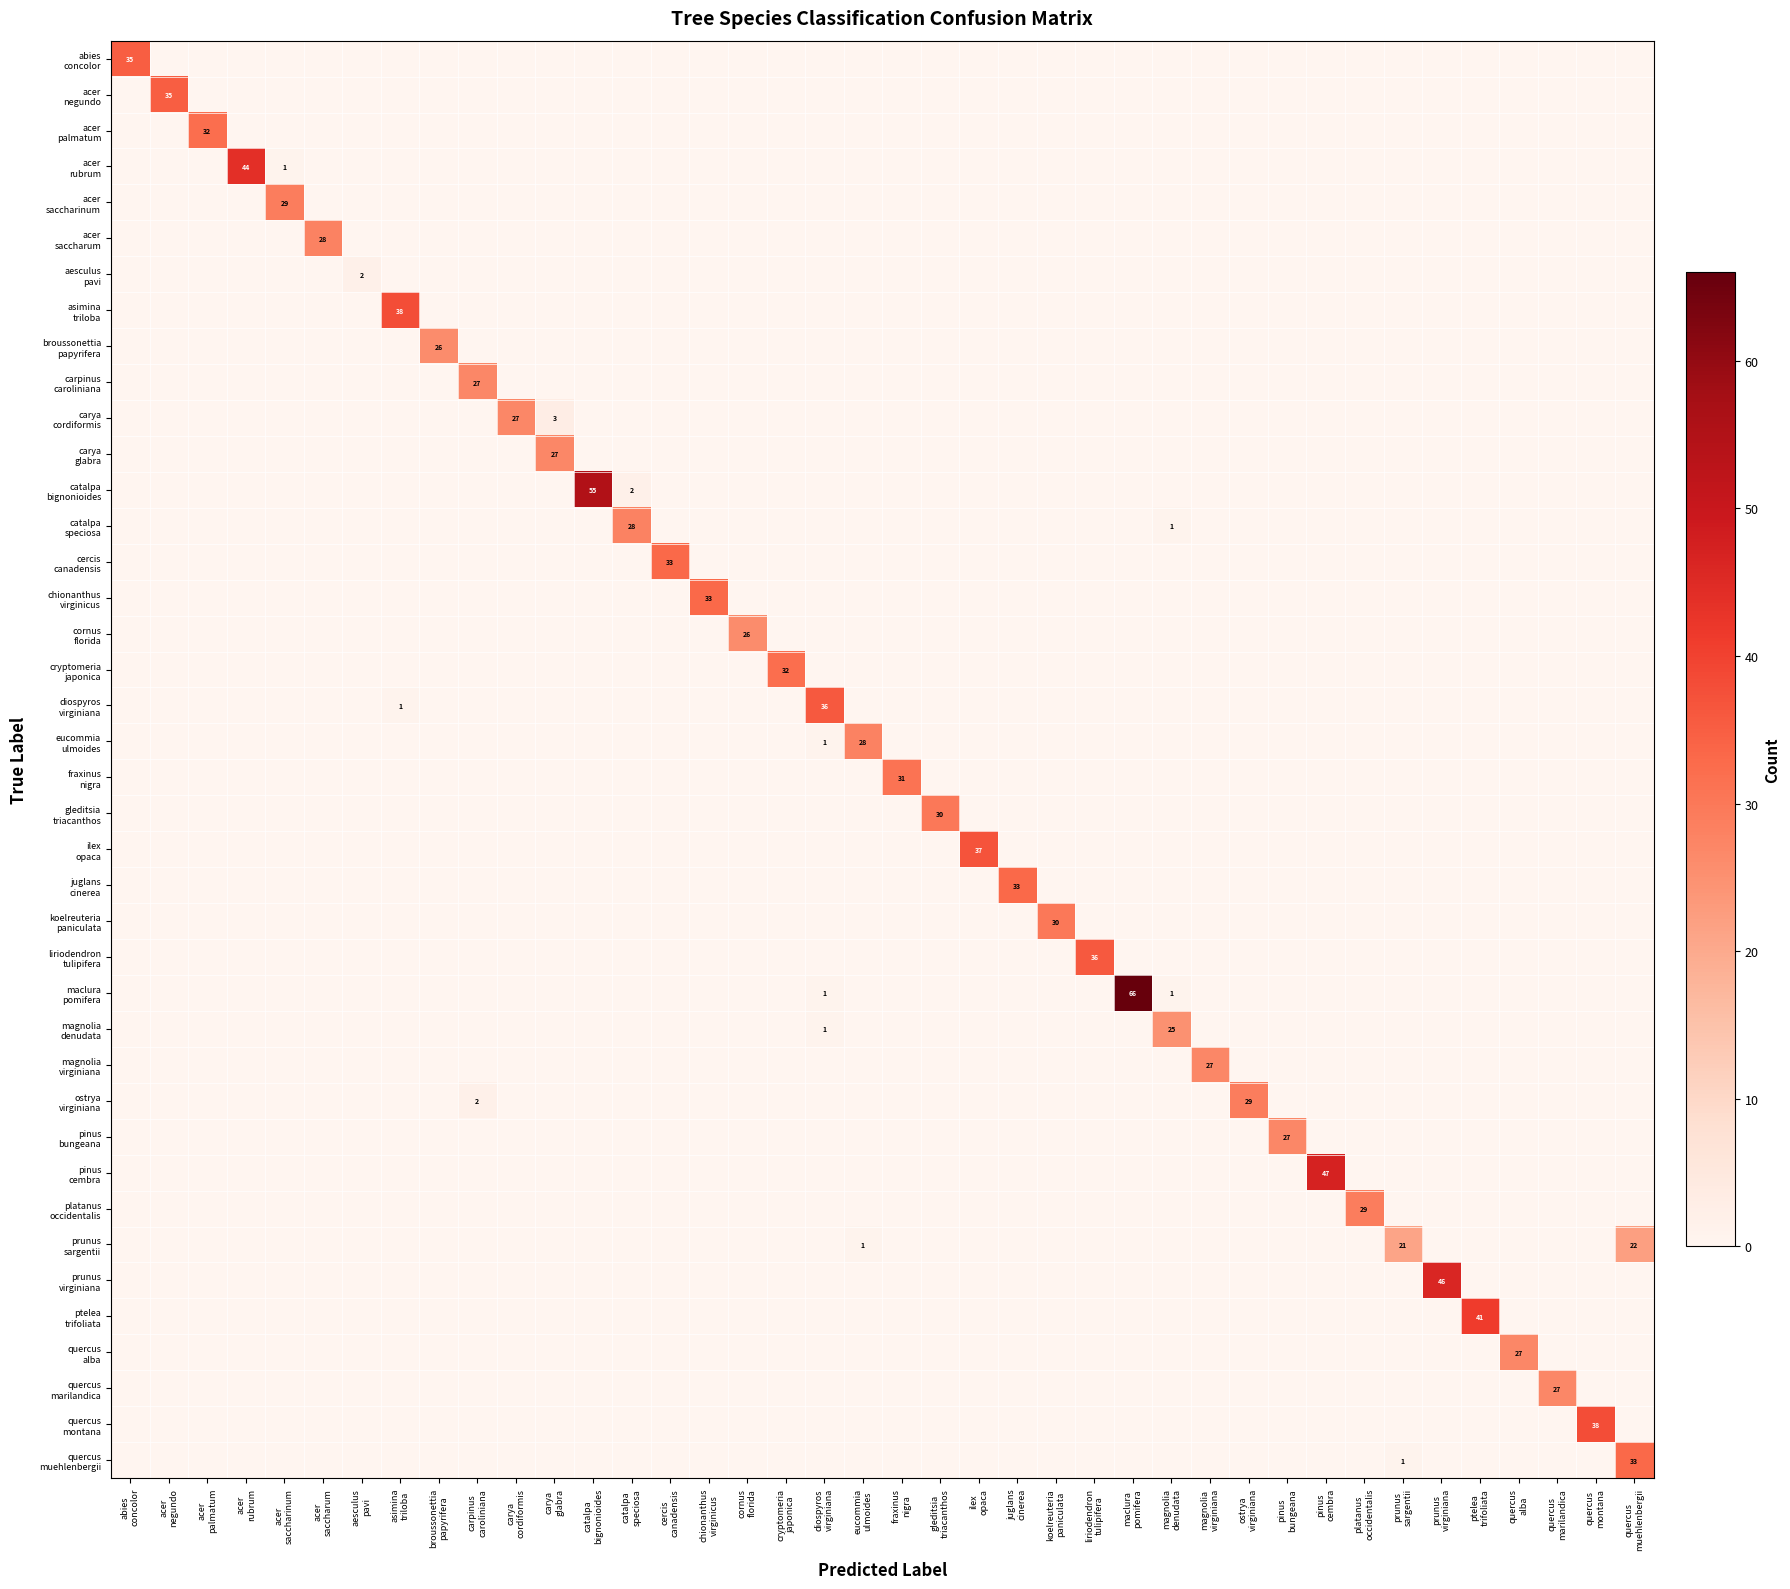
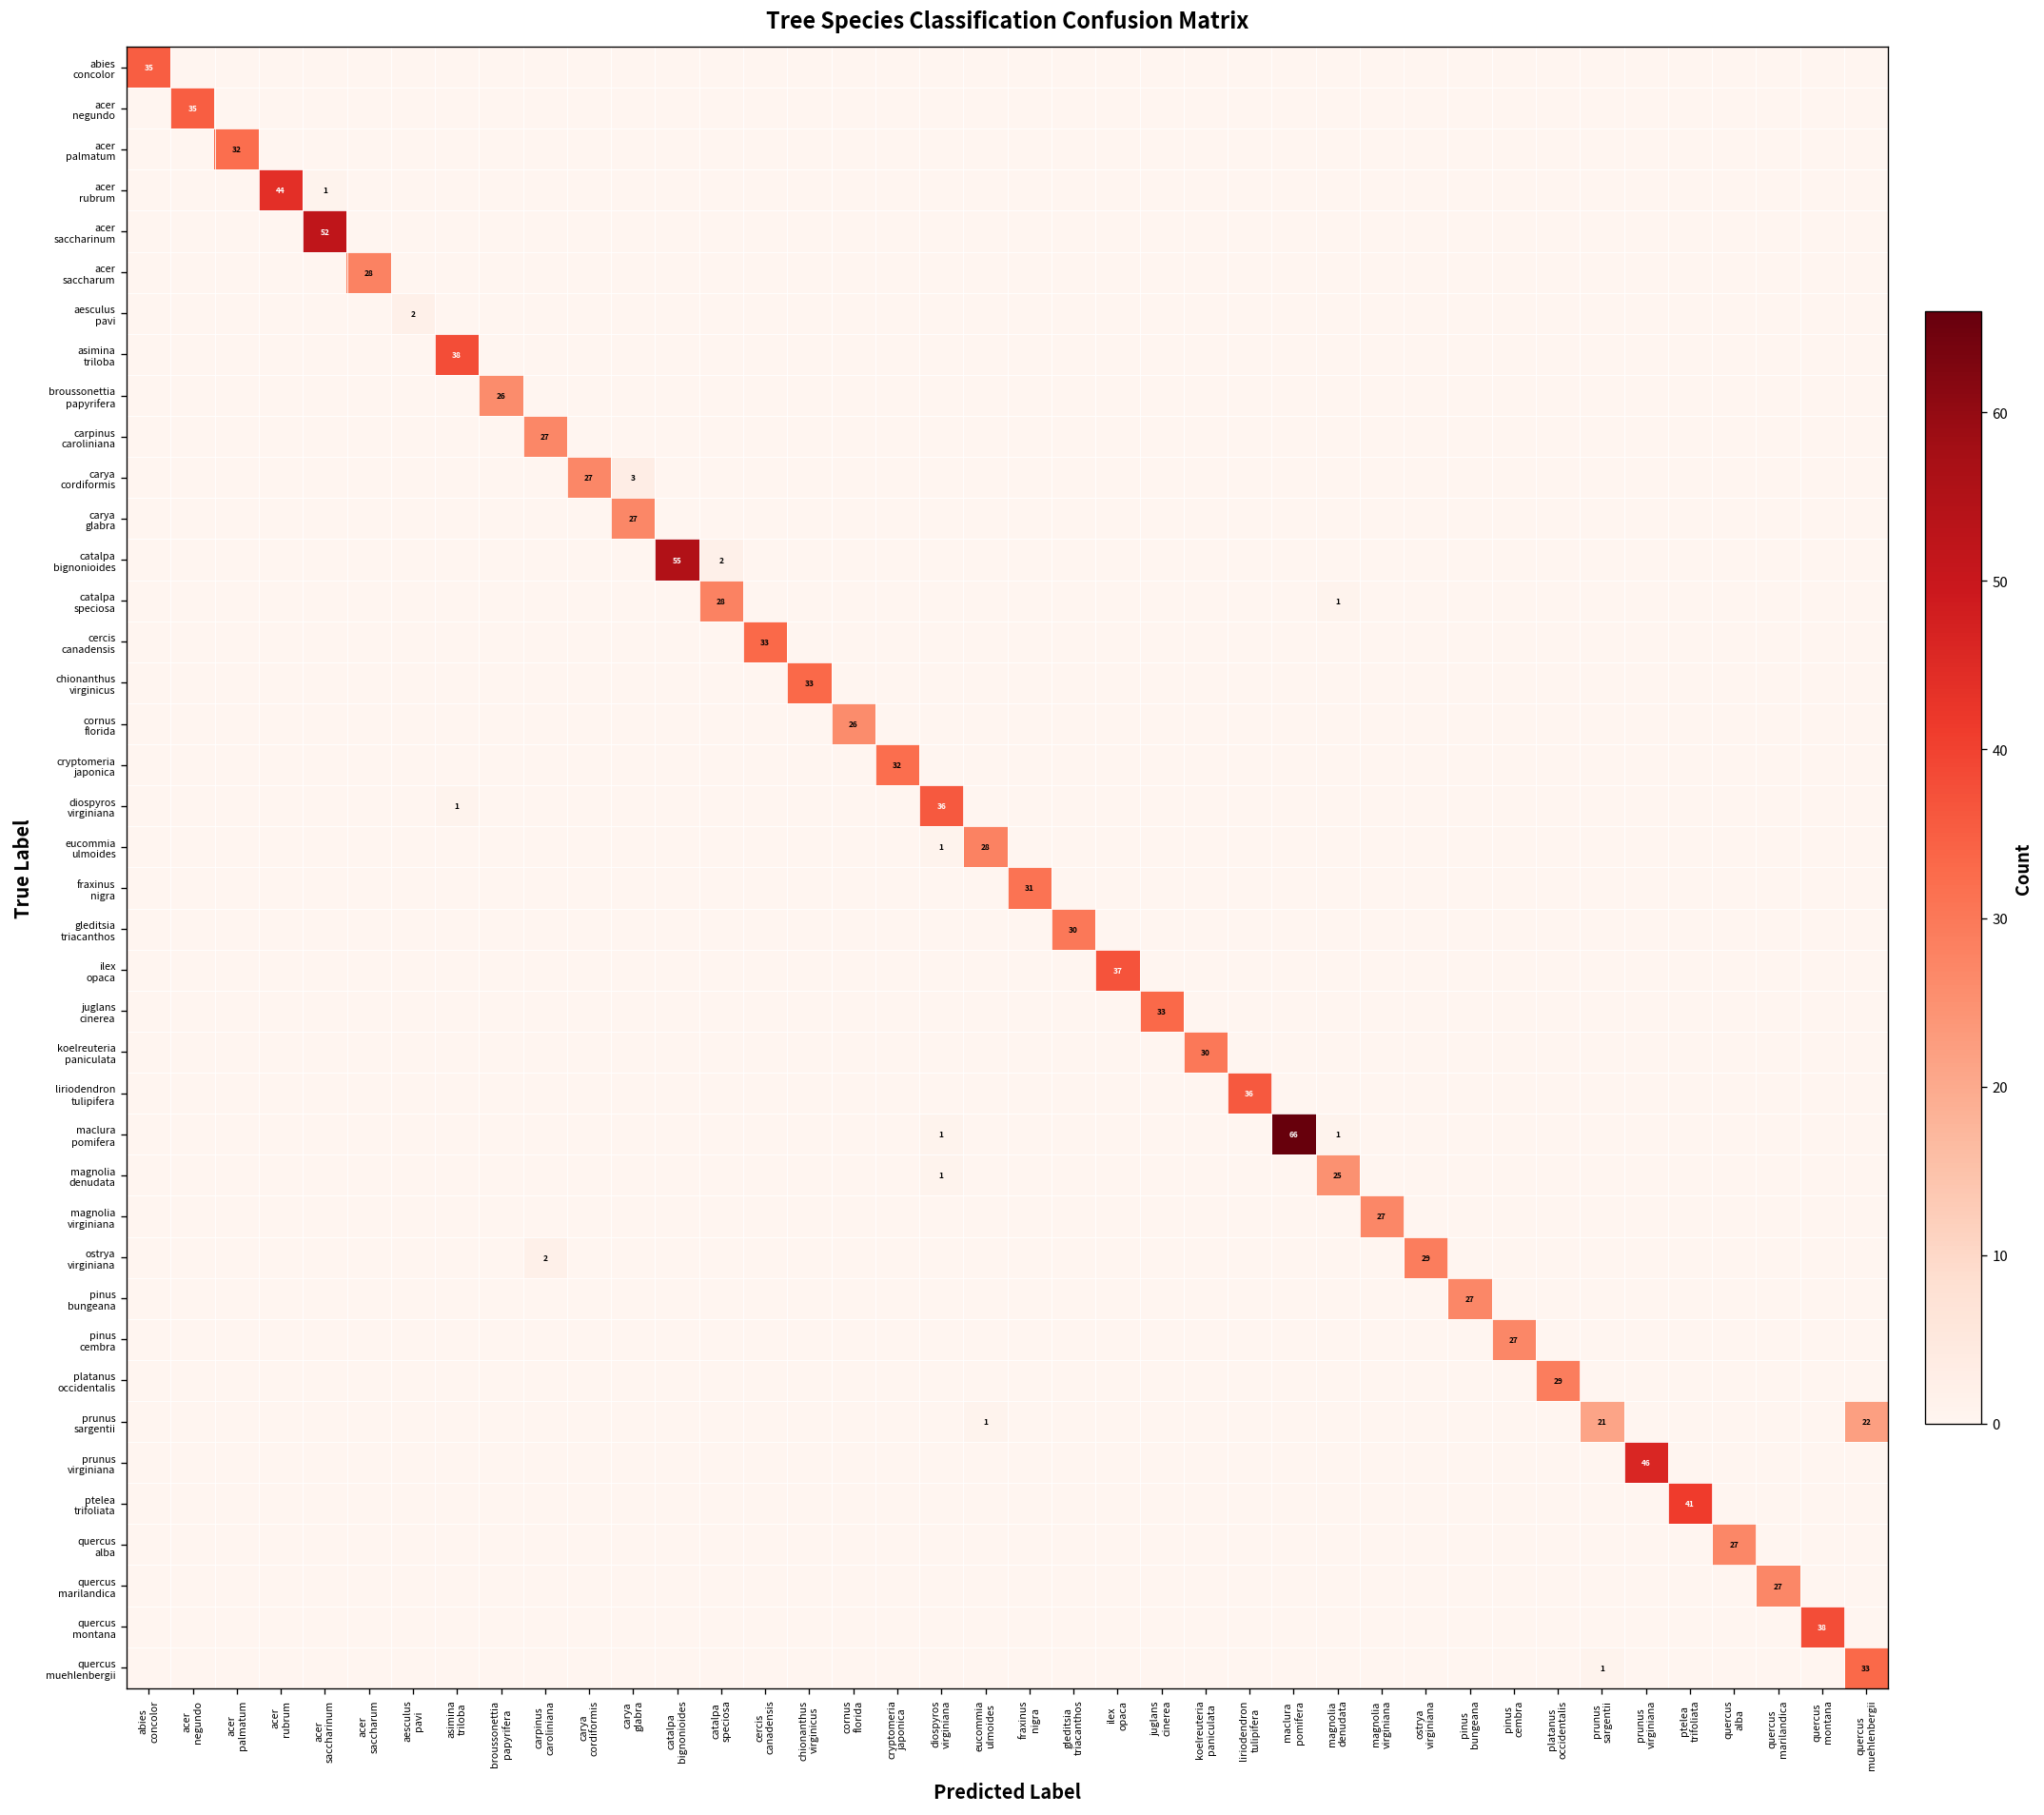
acer saccharinum, acer saccharinum: 29 -> 52
pinus cembra, pinus cembra: 47 -> 27
